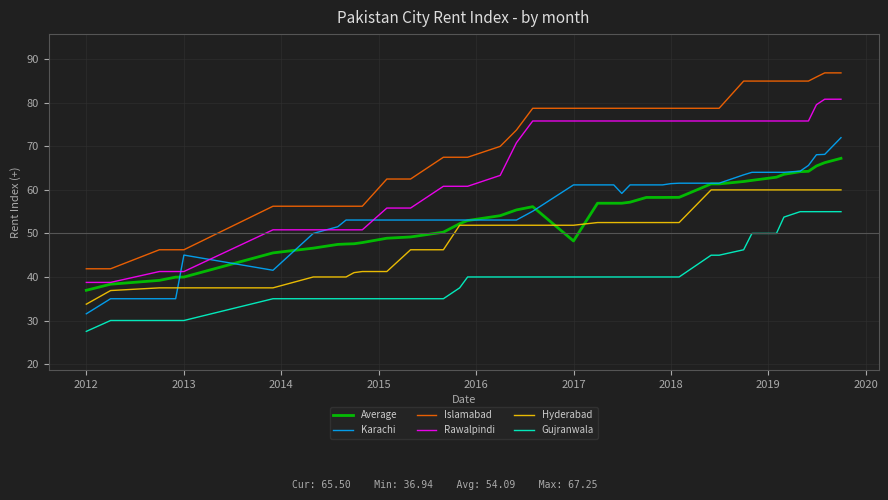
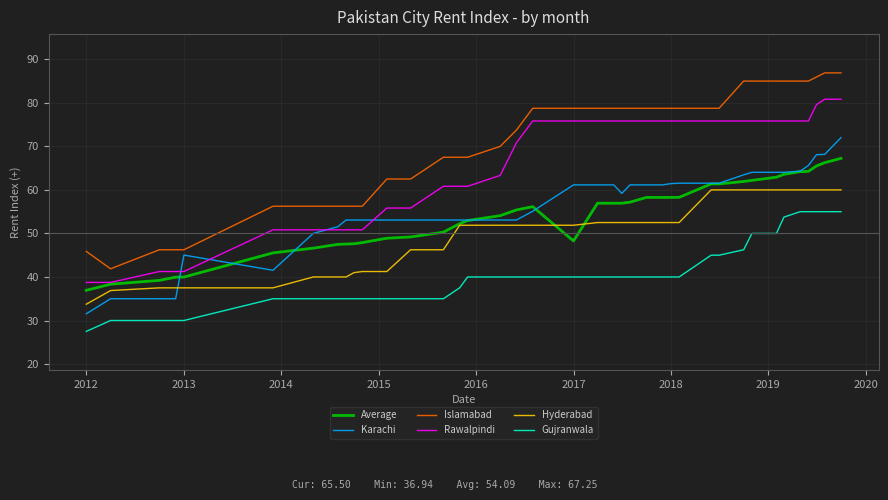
Islamabad, 2012: 42 -> 46
